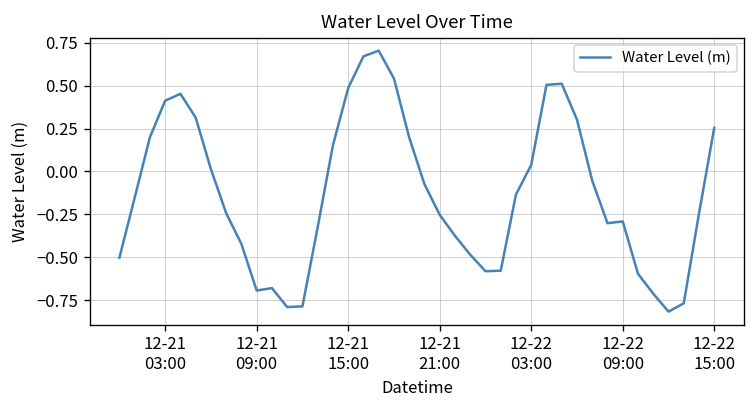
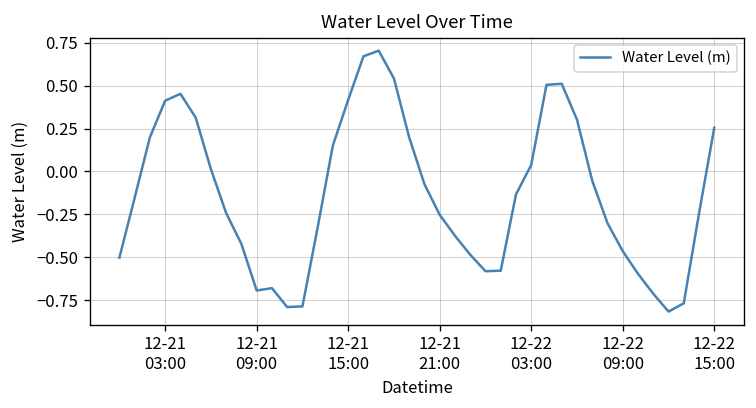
12-21 15:00: 0.49 -> 0.42
12-22 09:00: -0.29 -> -0.46
